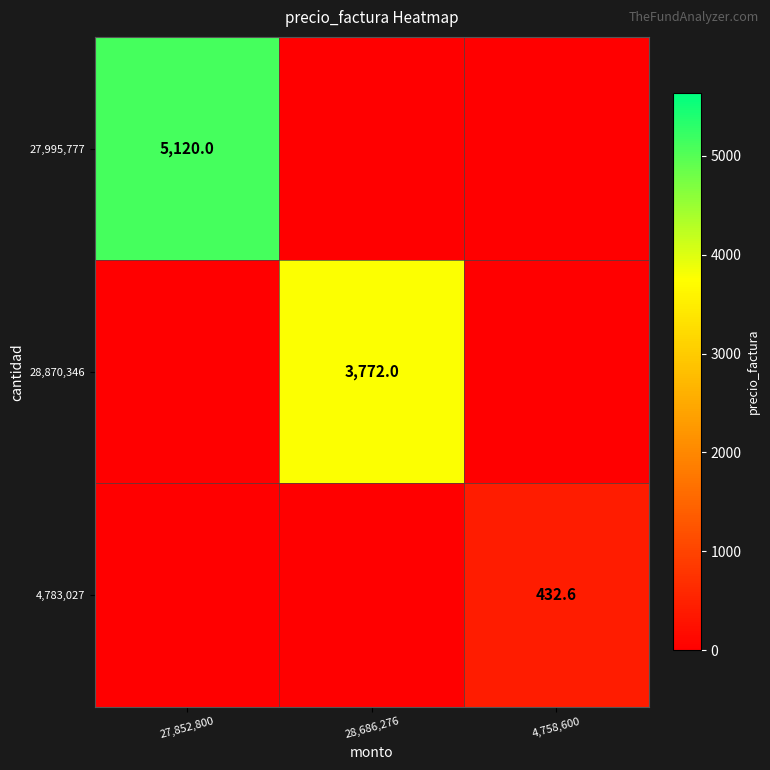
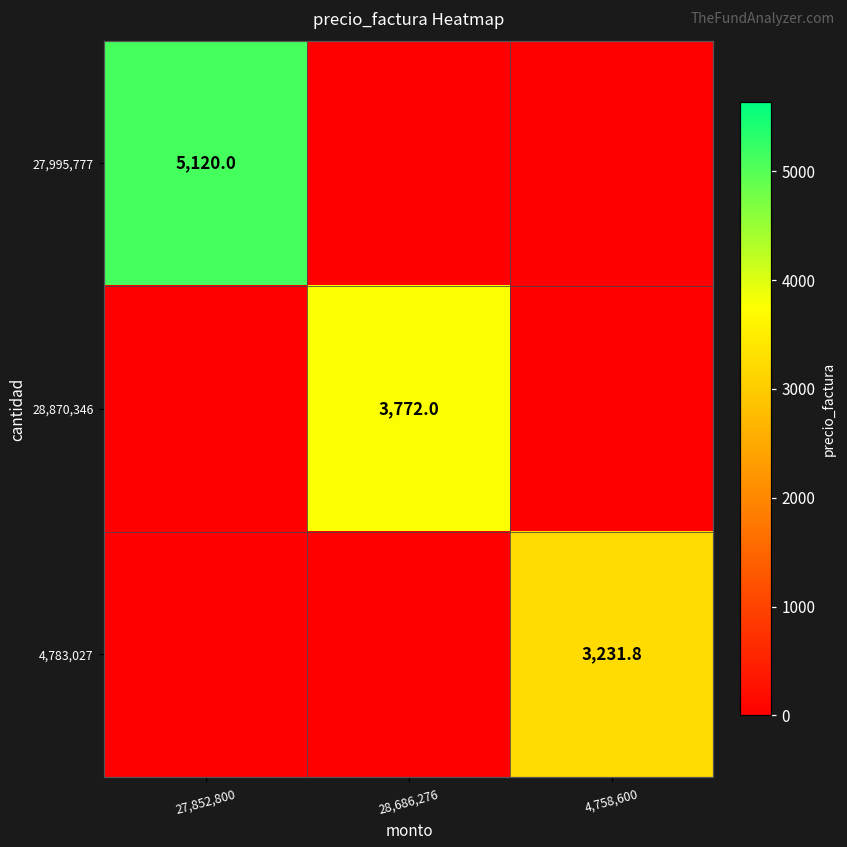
4,783,027, 4,758,600: 432.6 -> 3,231.8
